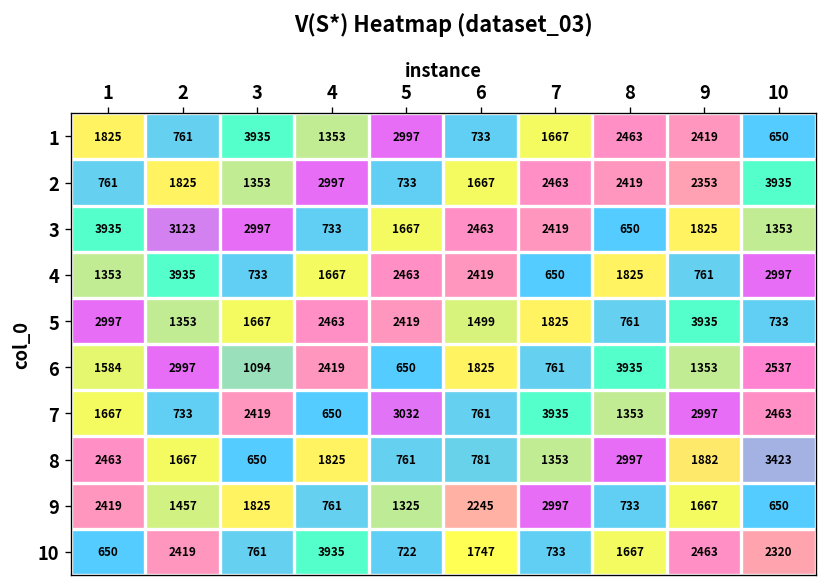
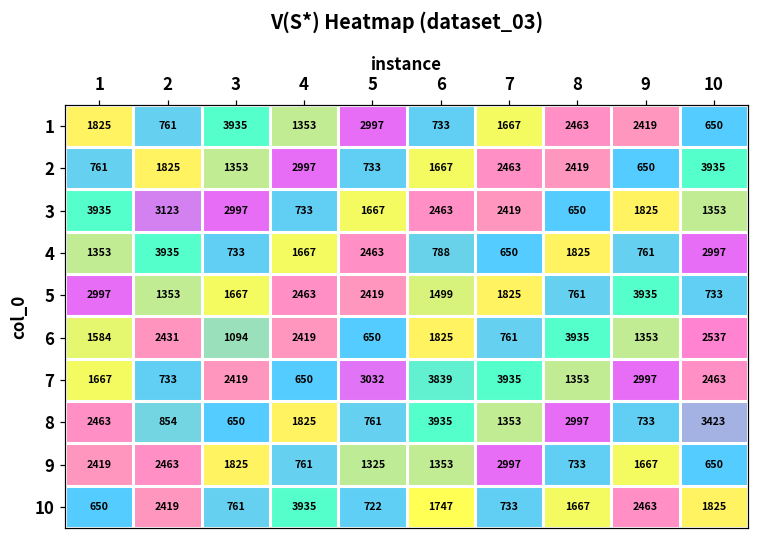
2, 9: 2353 -> 650
4, 6: 2419 -> 788
6, 2: 2997 -> 2431
7, 6: 761 -> 3839
8, 2: 1667 -> 854
8, 6: 781 -> 3935
8, 9: 1882 -> 733
9, 2: 1457 -> 2463
9, 6: 2245 -> 1353
10, 10: 2320 -> 1825
